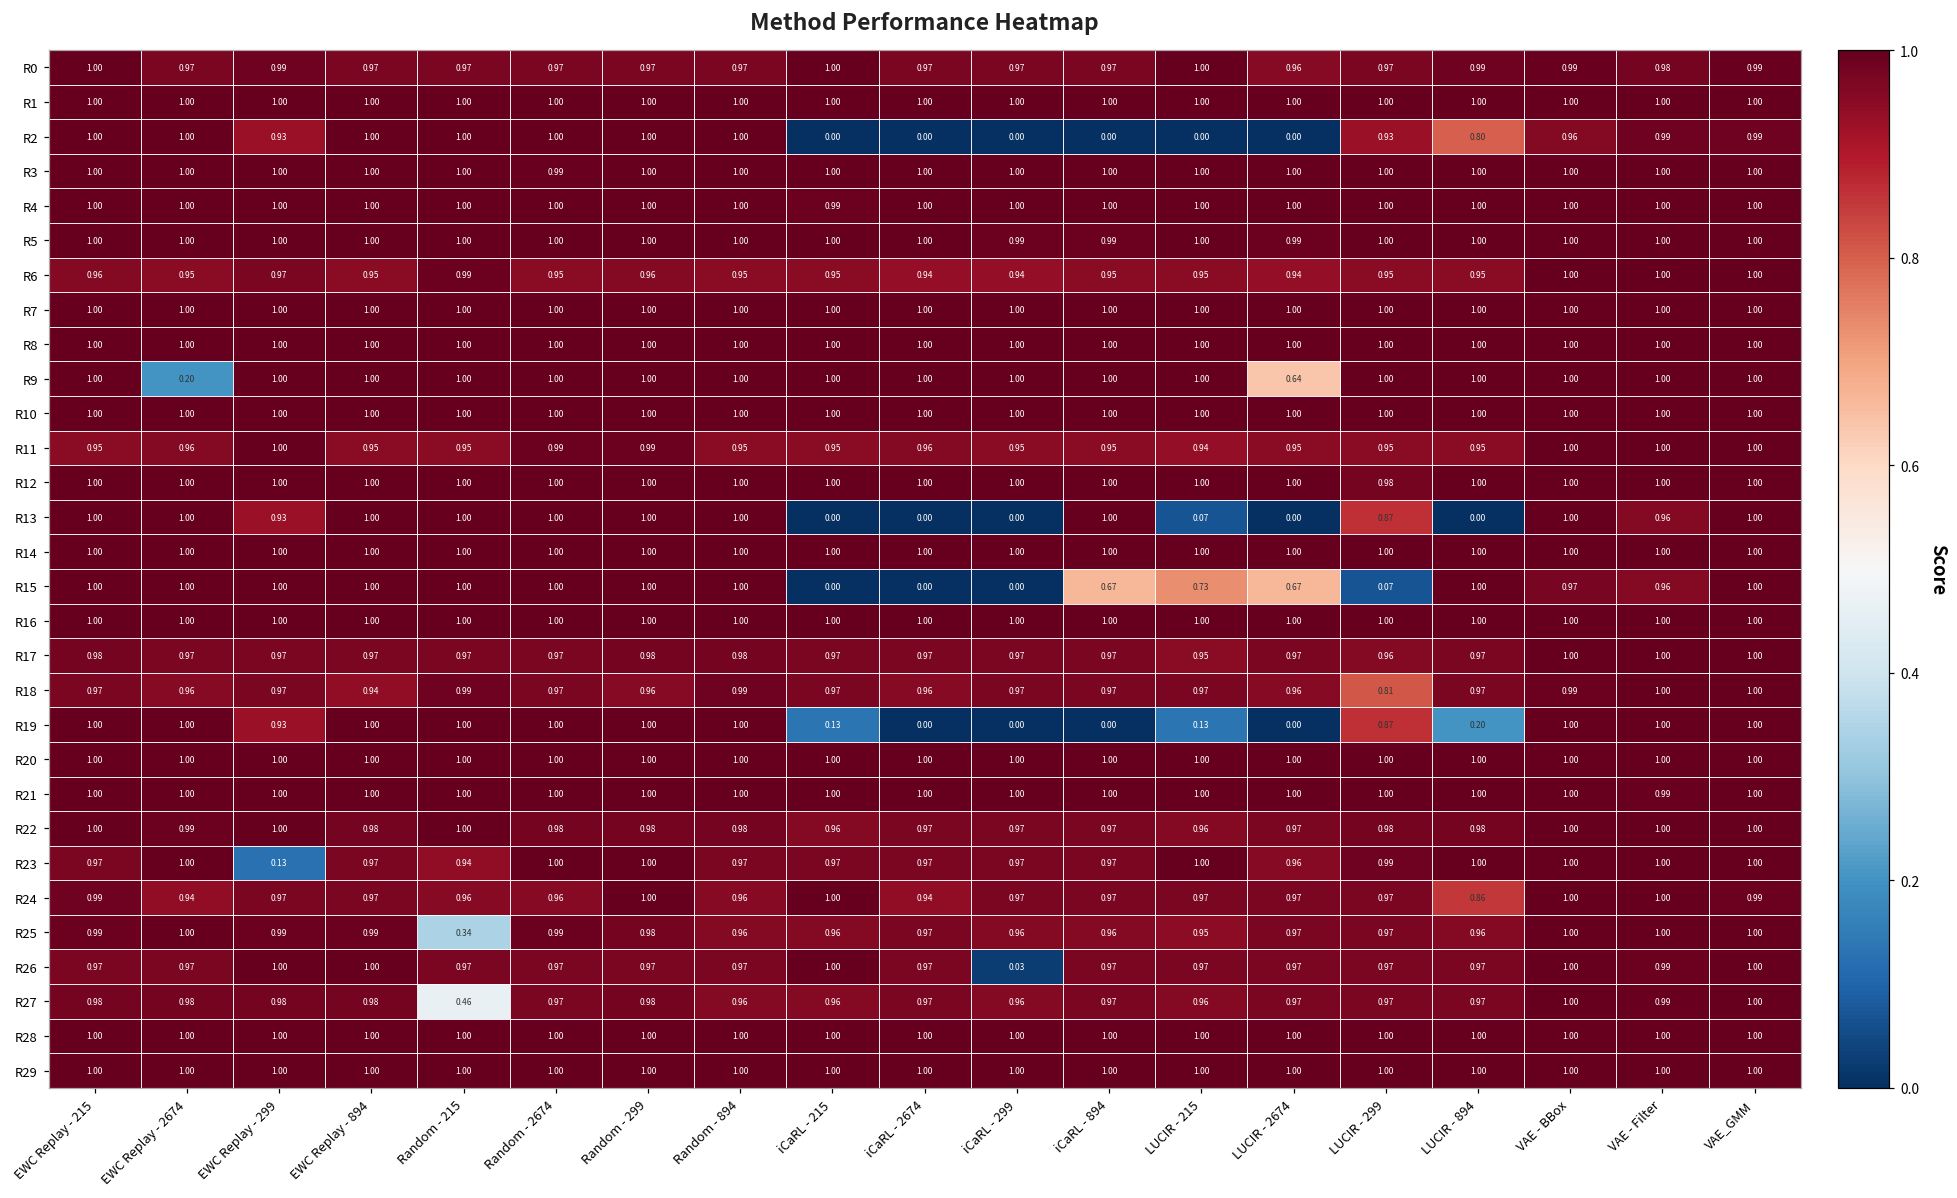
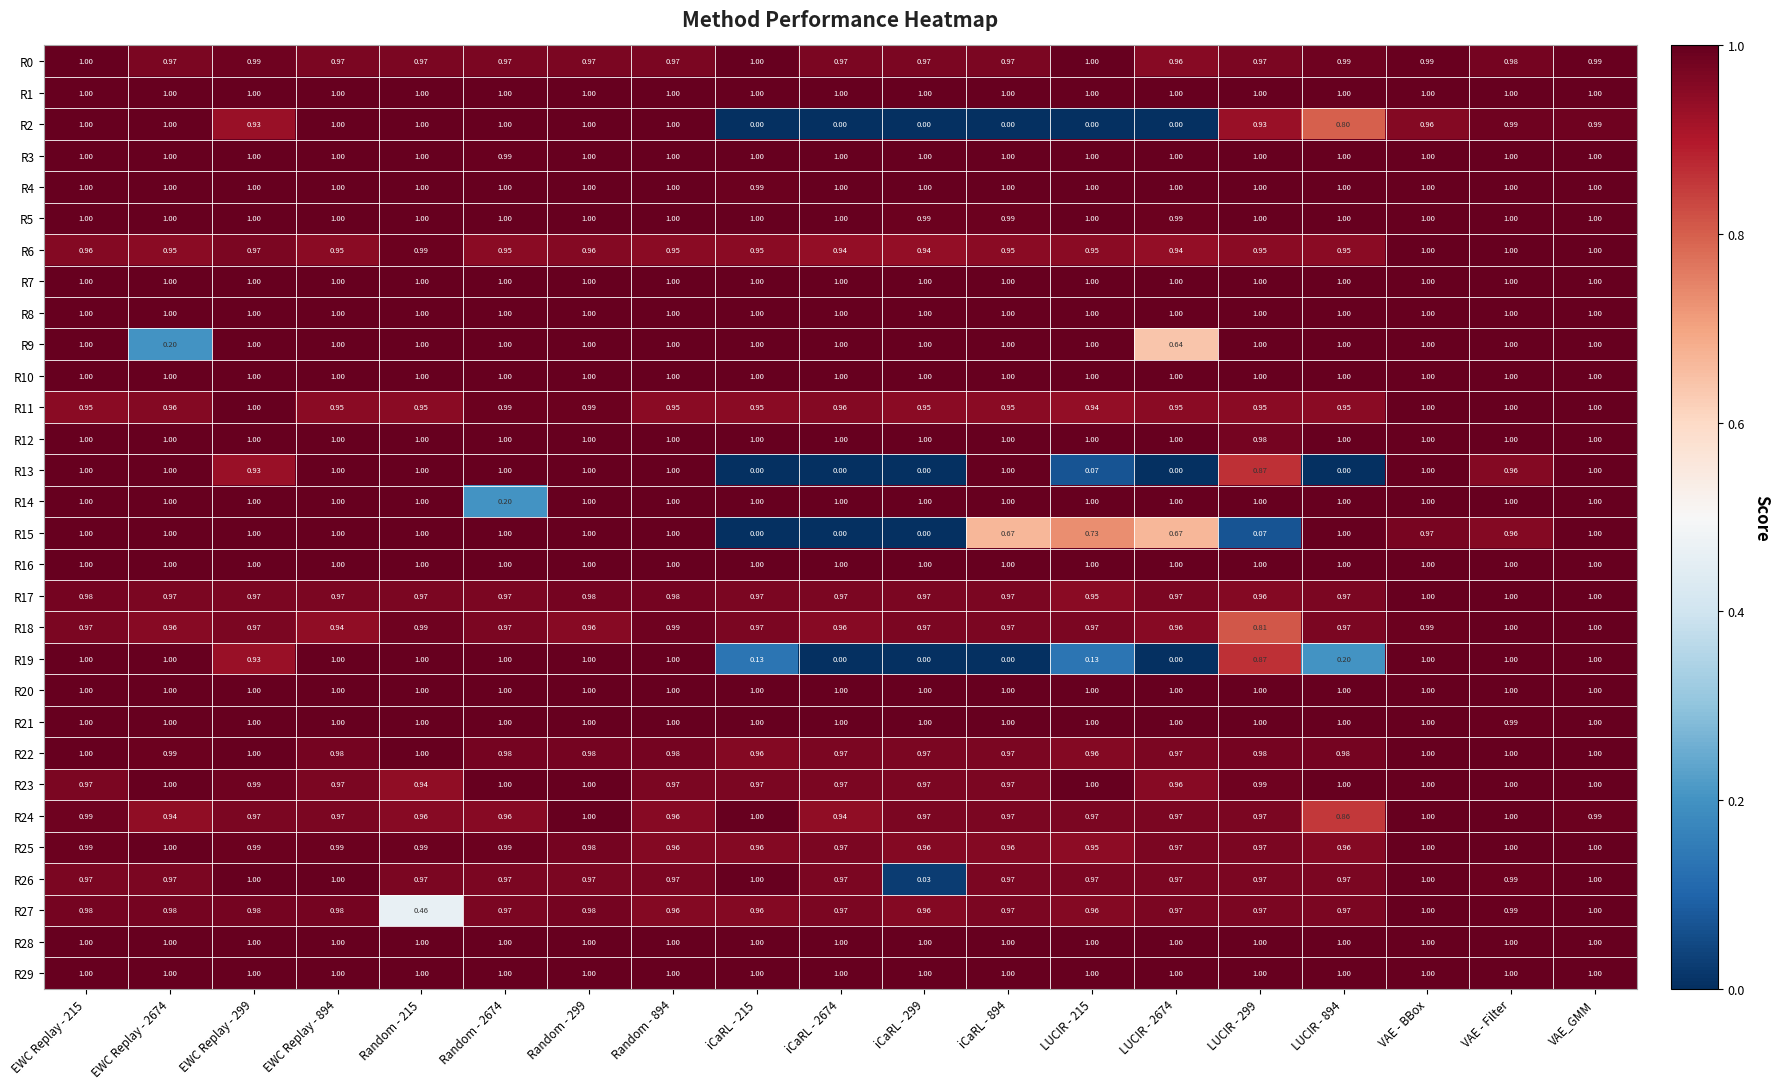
R14, Random - 2674: 1.00 -> 0.20
R23, EWC Replay - 299: 0.13 -> 0.99
R25, Random - 215: 0.34 -> 0.99
